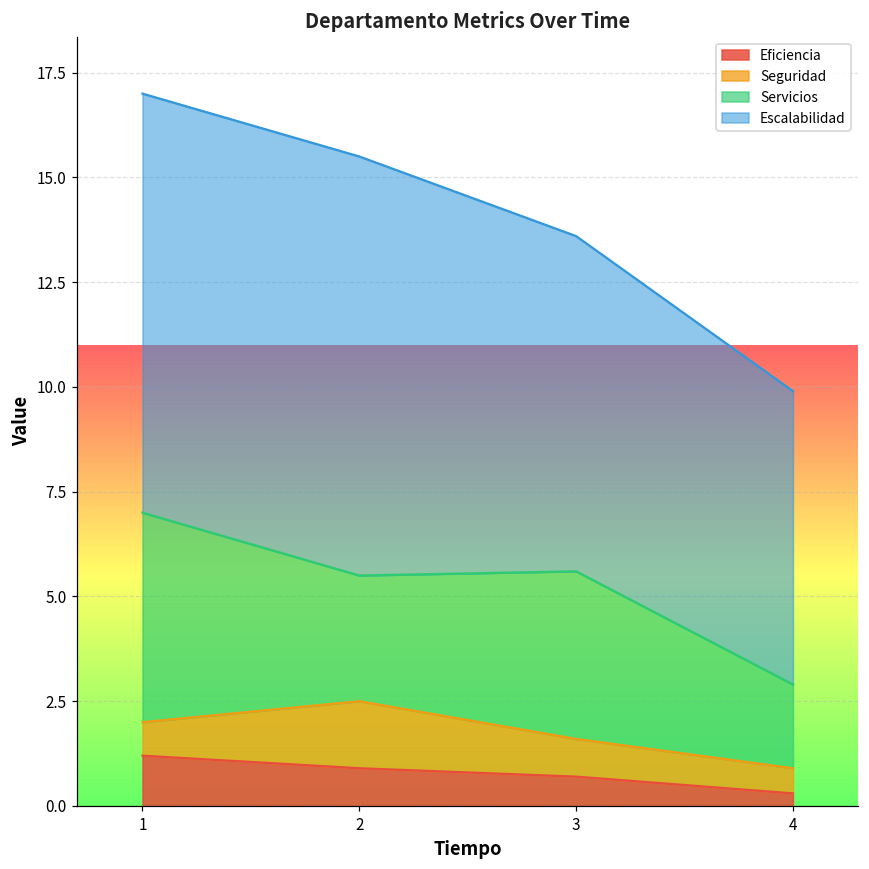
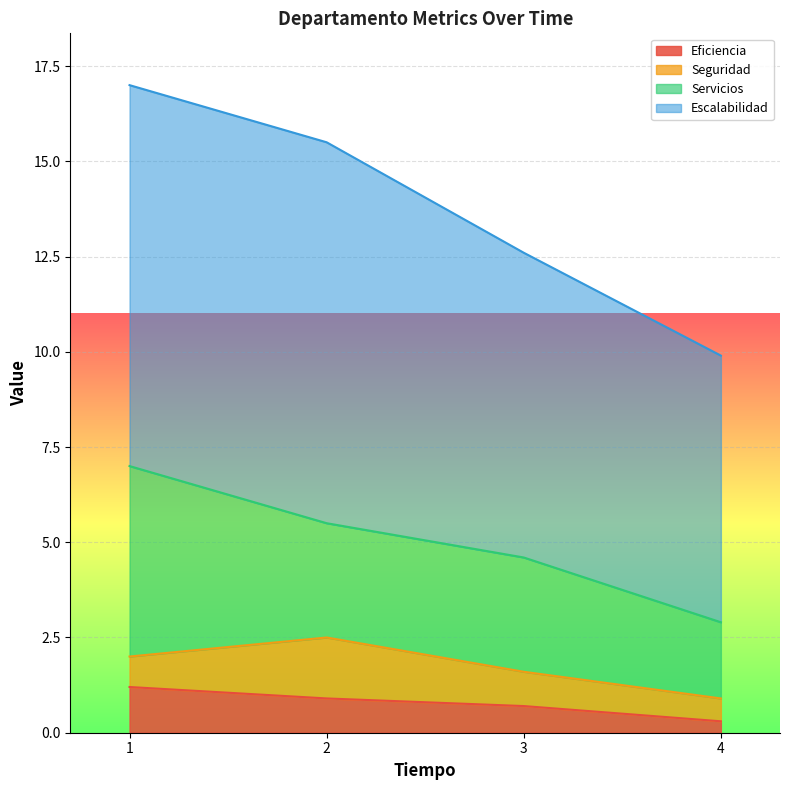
Servicios, 3: 4 -> 3
